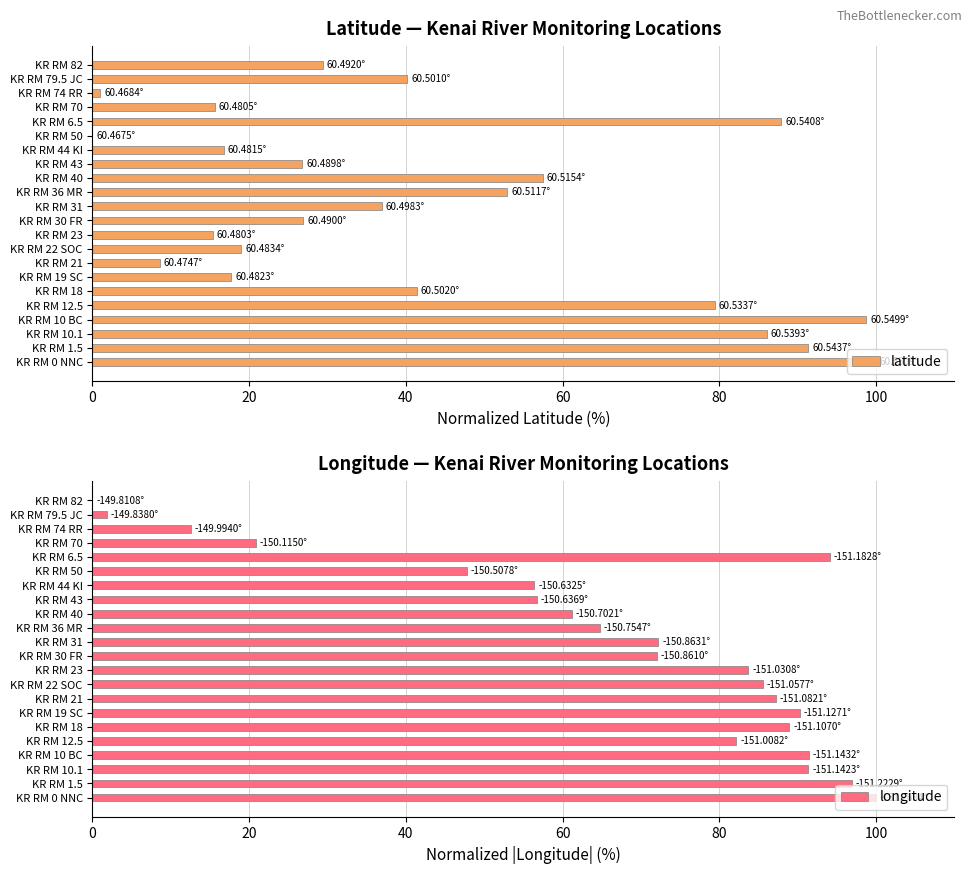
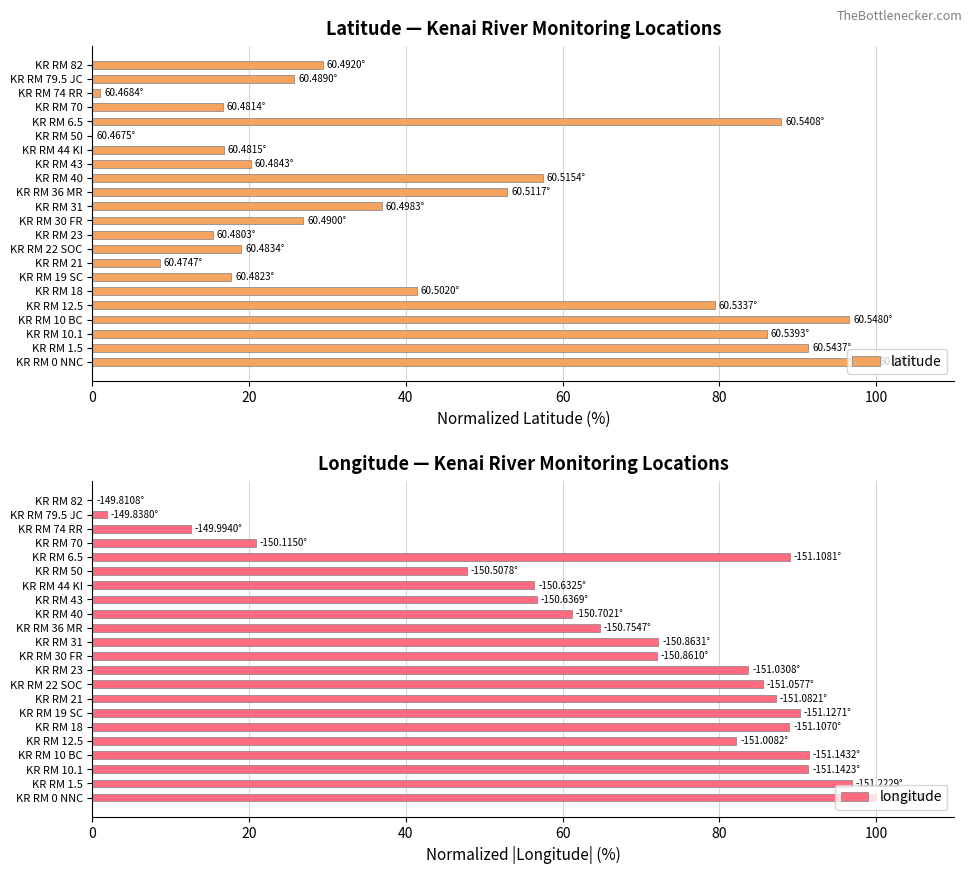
Latitude — Kenai River Monitoring Locations, KR RM 79.5 JC: 60.5010° -> 60.4890°
Latitude — Kenai River Monitoring Locations, KR RM 70: 60.4805° -> 60.4814°
Latitude — Kenai River Monitoring Locations, KR RM 43: 60.4898° -> 60.4843°
Latitude — Kenai River Monitoring Locations, KR RM 10 BC: 60.5499° -> 60.5480°
Longitude — Kenai River Monitoring Locations, KR RM 6.5: -151.1828° -> -151.1081°
